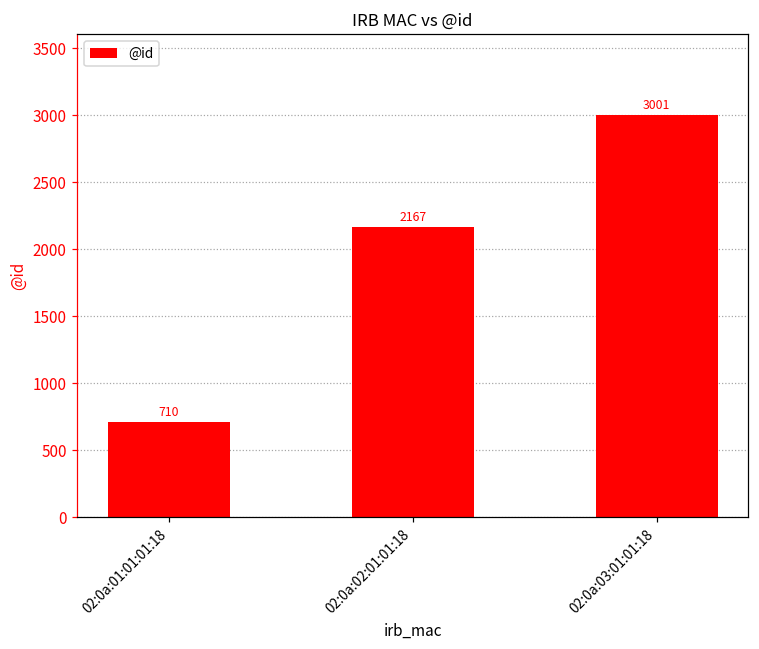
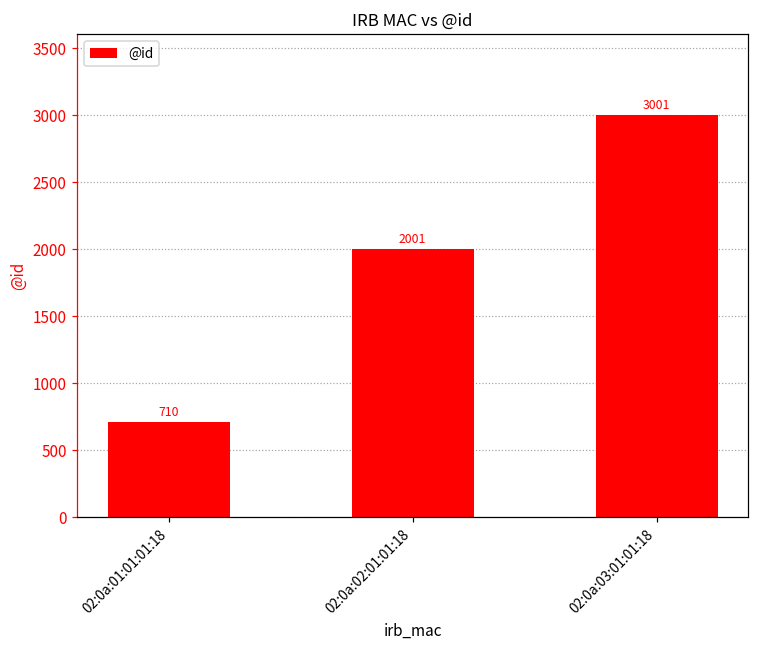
02:0a:02:01:01:18: 2167 -> 2001
